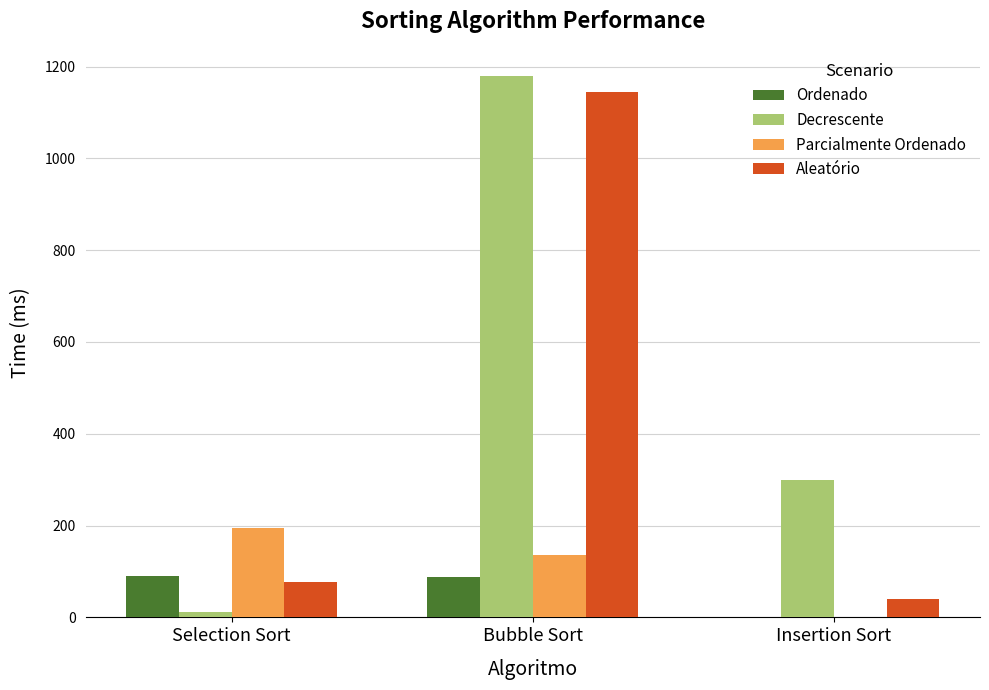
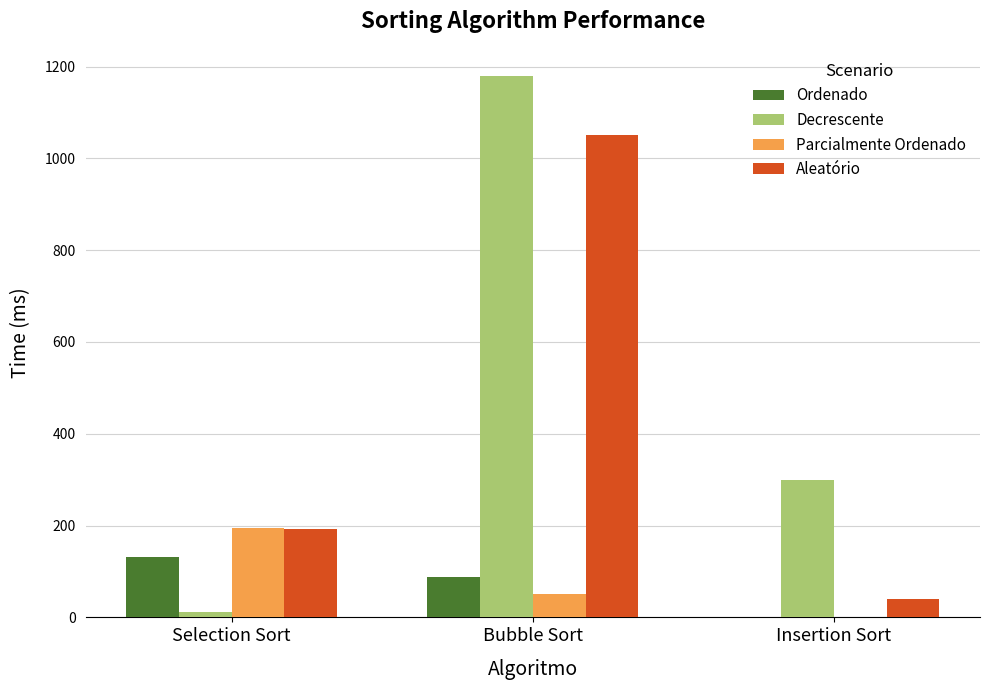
Ordenado, Selection Sort: 90 -> 130
Aleatório, Selection Sort: 80 -> 190
Parcialmente Ordenado, Bubble Sort: 140 -> 50
Aleatório, Bubble Sort: 1150 -> 1050
